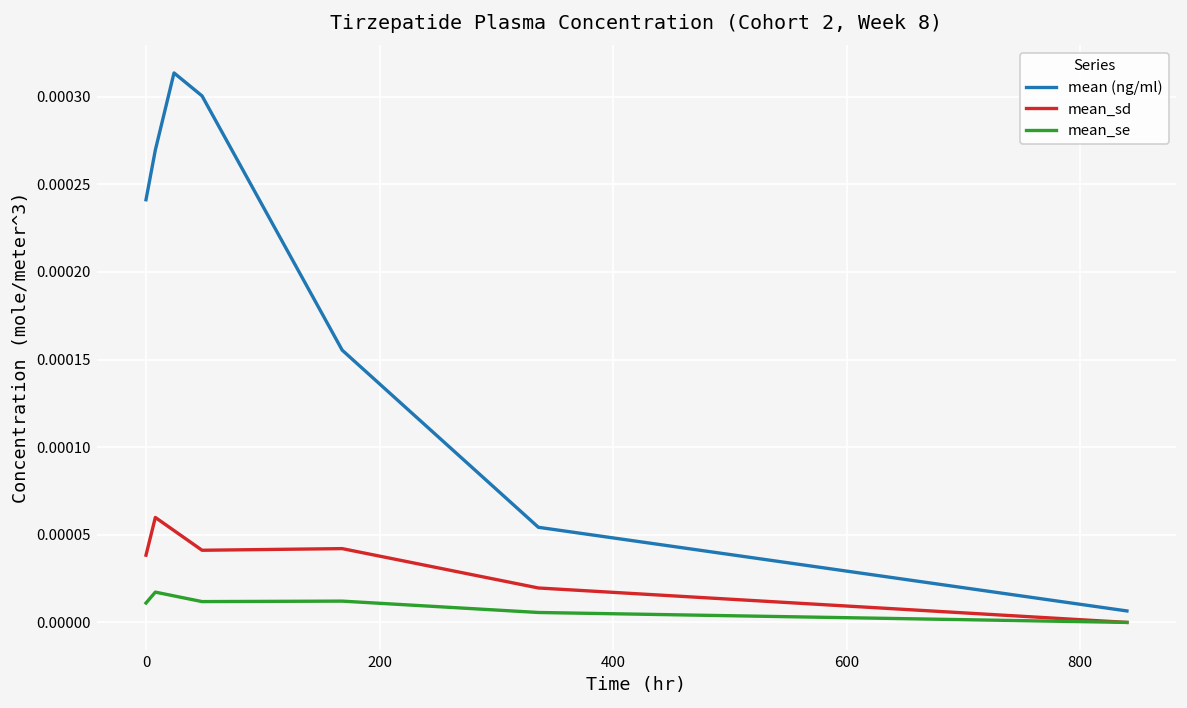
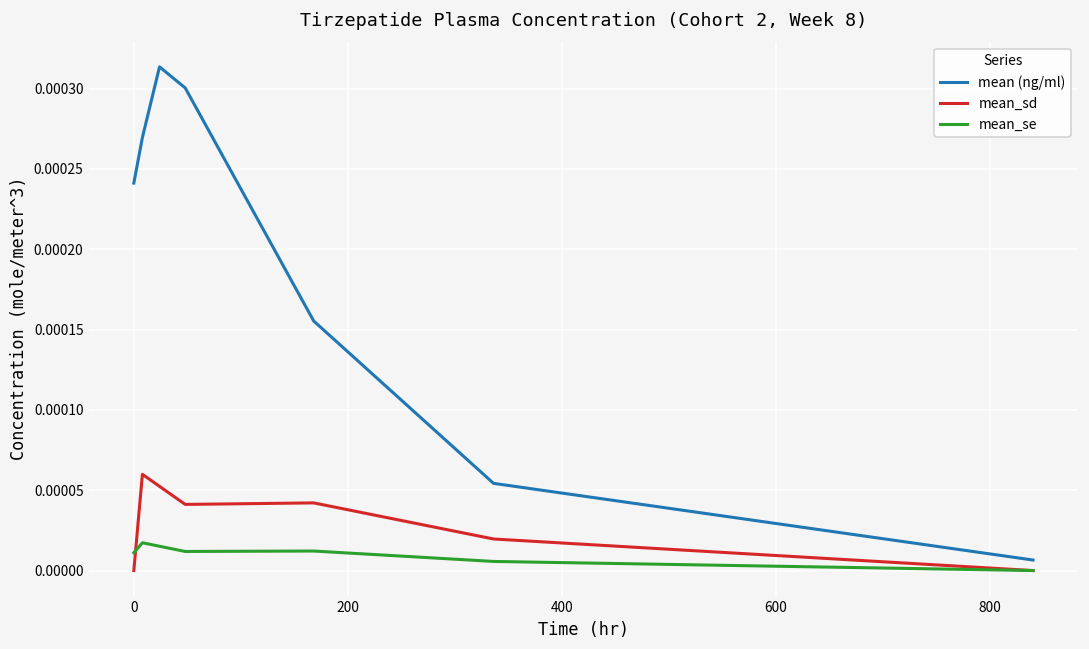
mean_sd, 0: 0.00004 -> 0.00000
